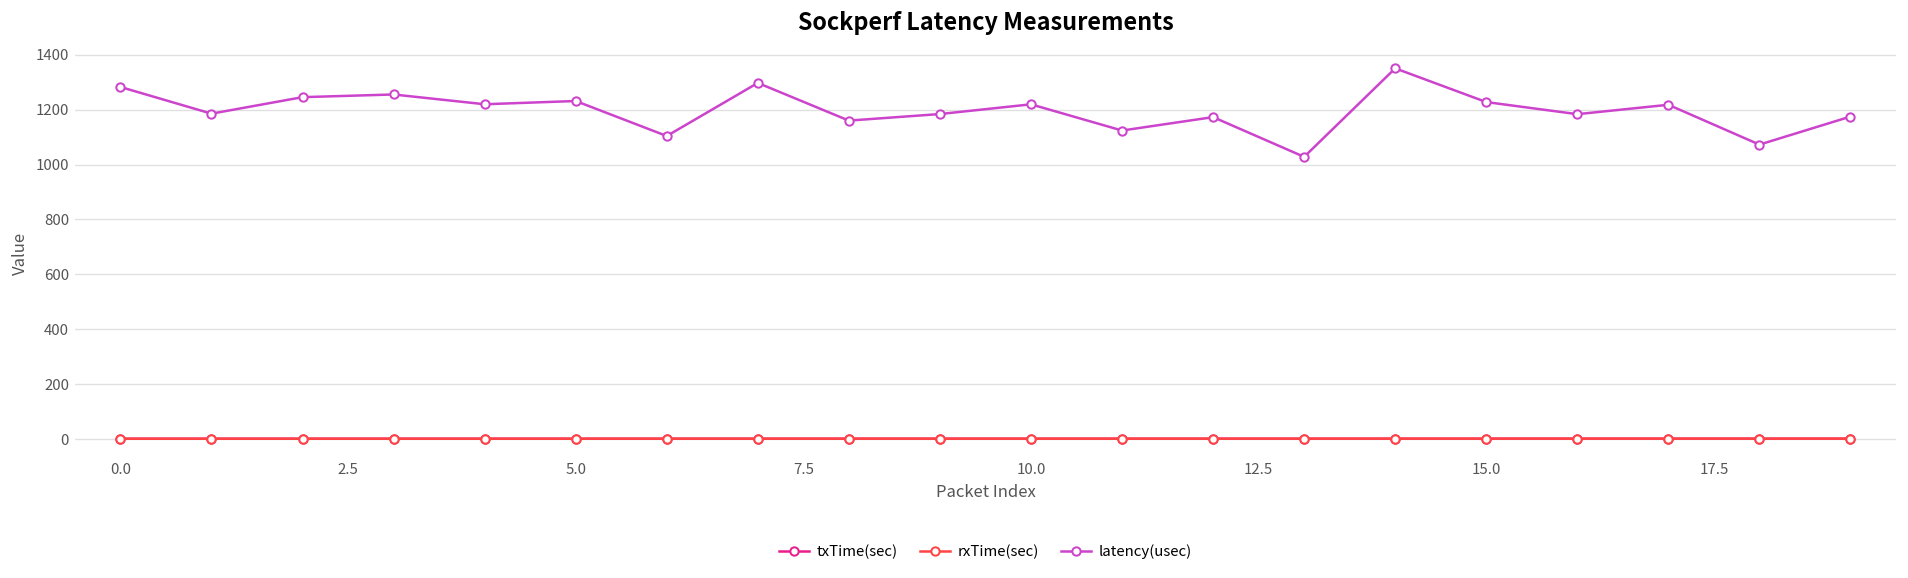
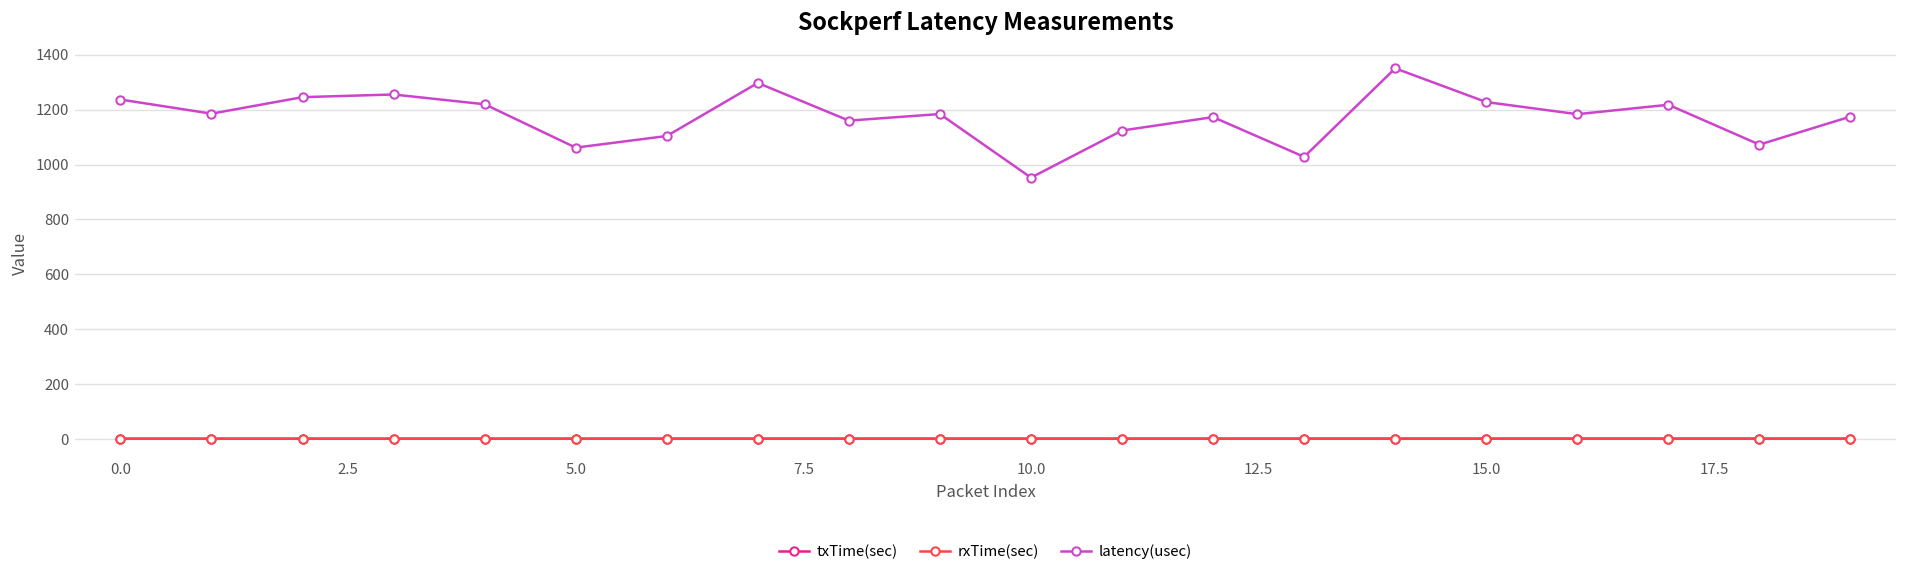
latency(usec), 0.0: 1280 -> 1240
latency(usec), 5.0: 1230 -> 1060
latency(usec), 10.0: 1220 -> 950
